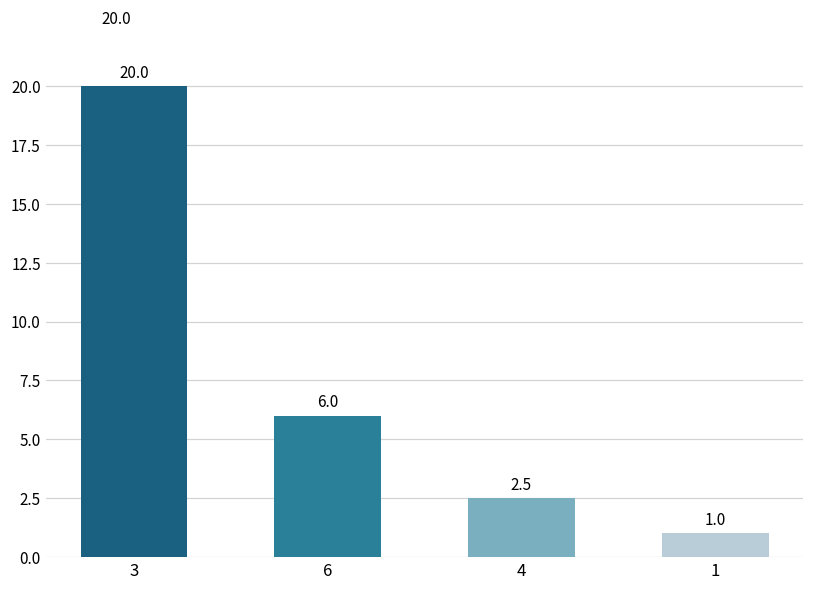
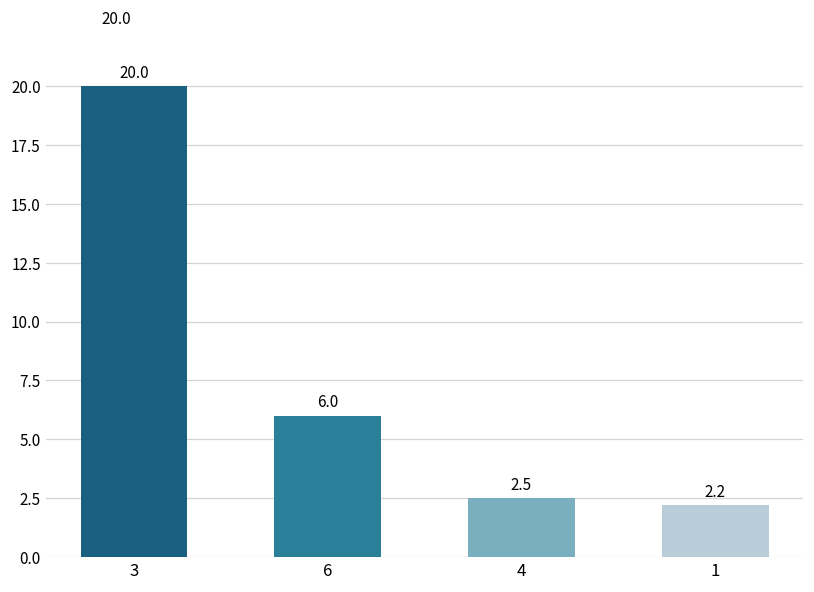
1: 1.0 -> 2.2
